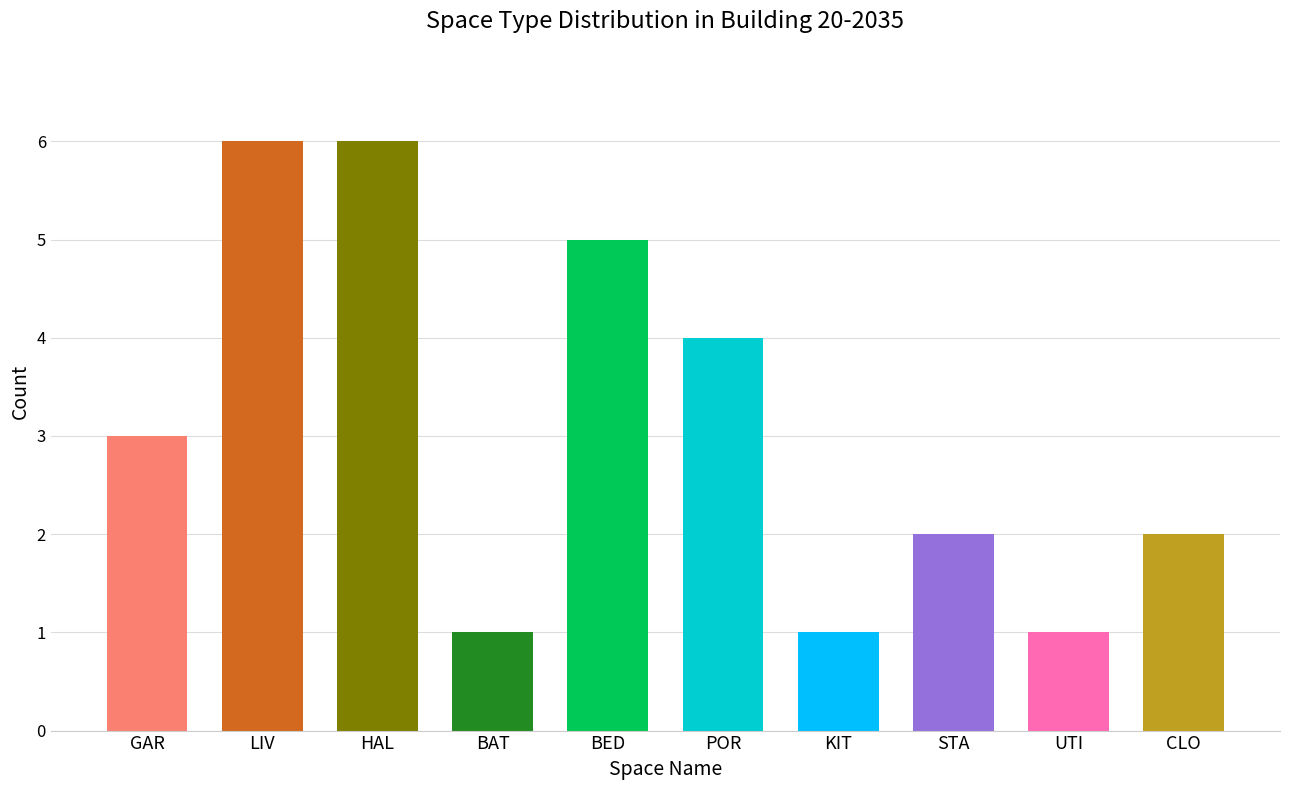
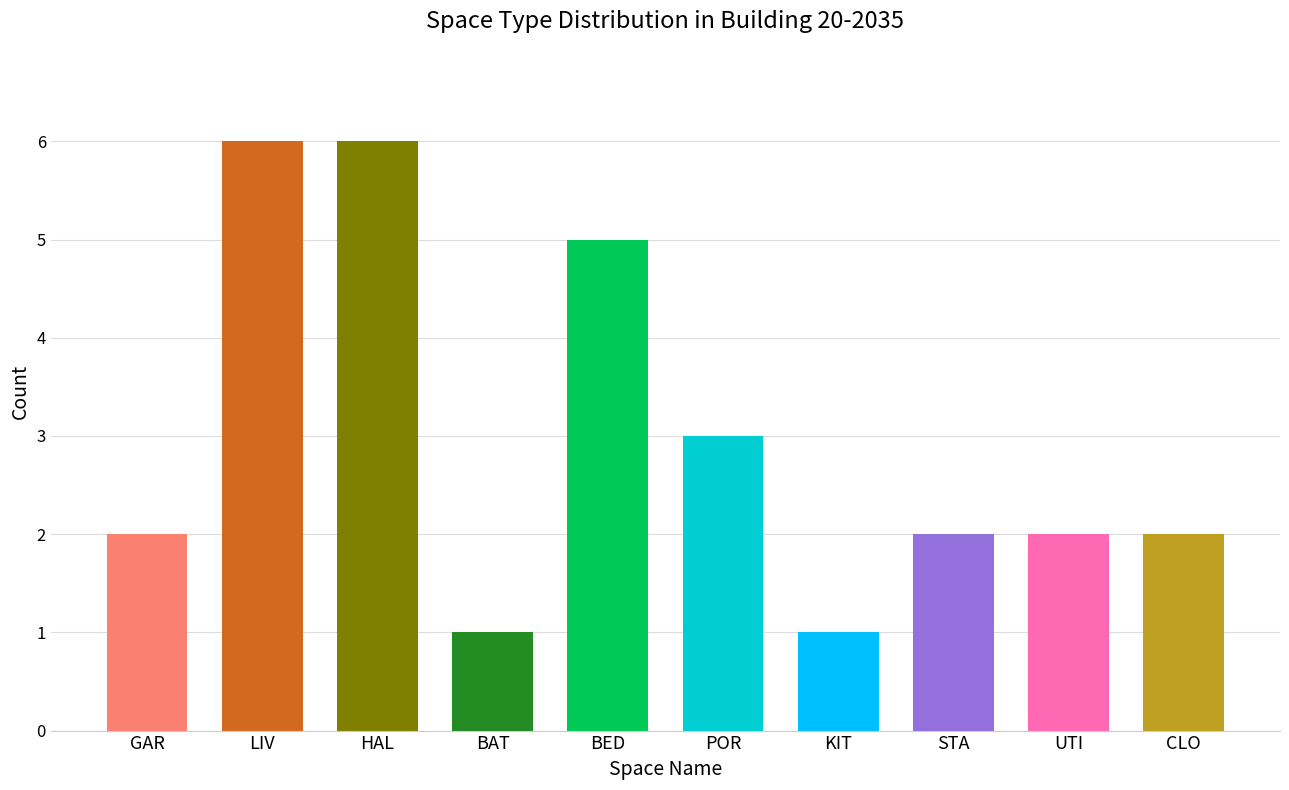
GAR: 3 -> 2
POR: 4 -> 3
UTI: 1 -> 2
